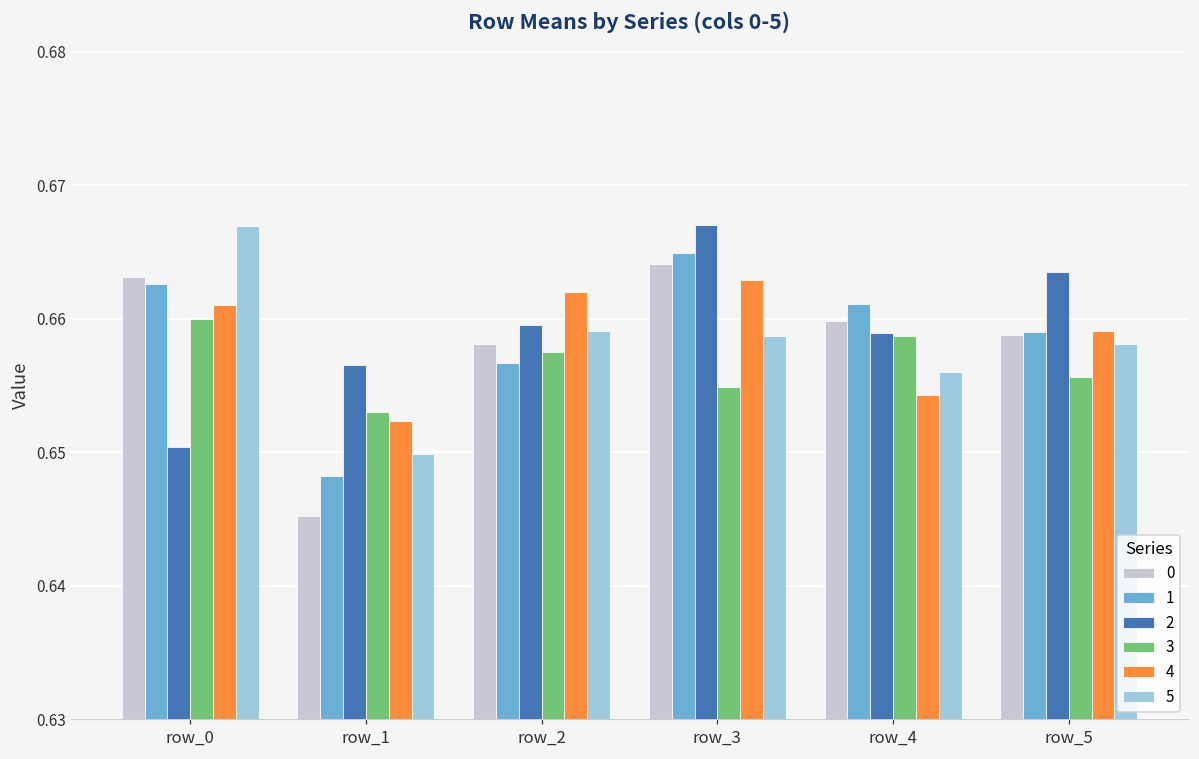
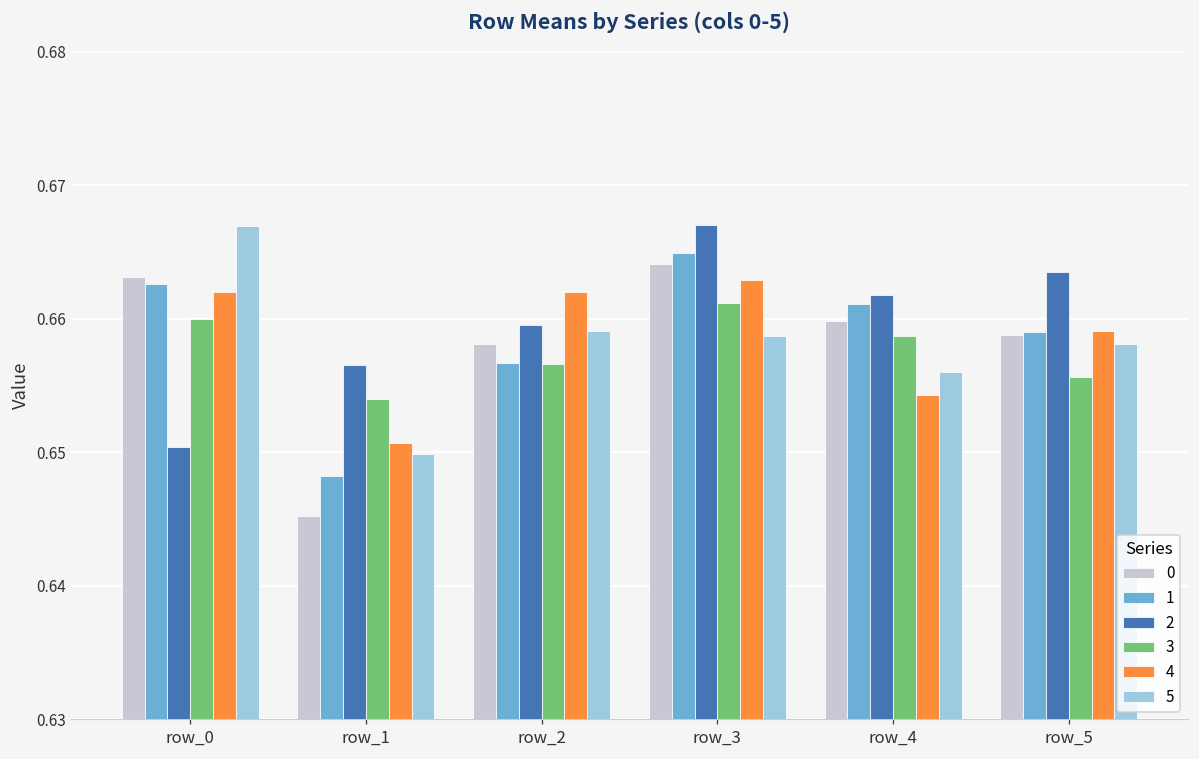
4, row_0: 0.661 -> 0.662
3, row_1: 0.653 -> 0.654
4, row_1: 0.6523 -> 0.6507
3, row_2: 0.6575 -> 0.6566
3, row_3: 0.6549 -> 0.6612
2, row_4: 0.6589 -> 0.6618
